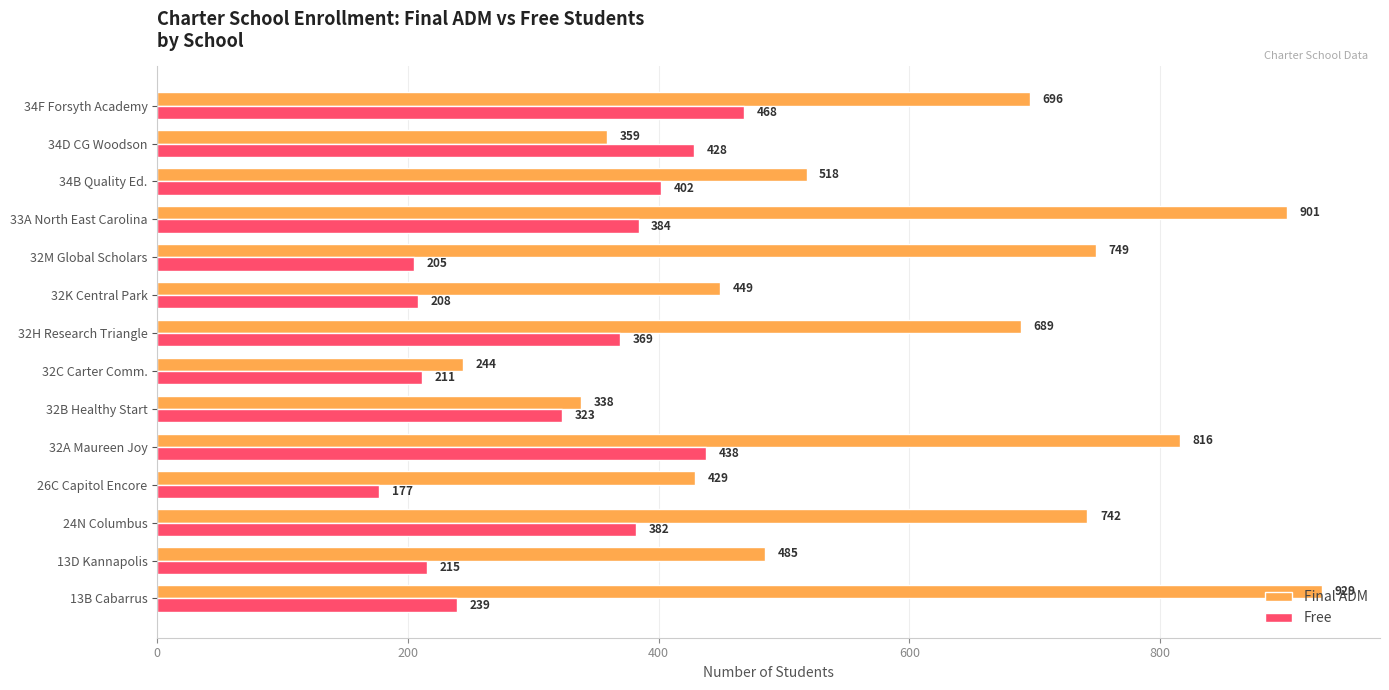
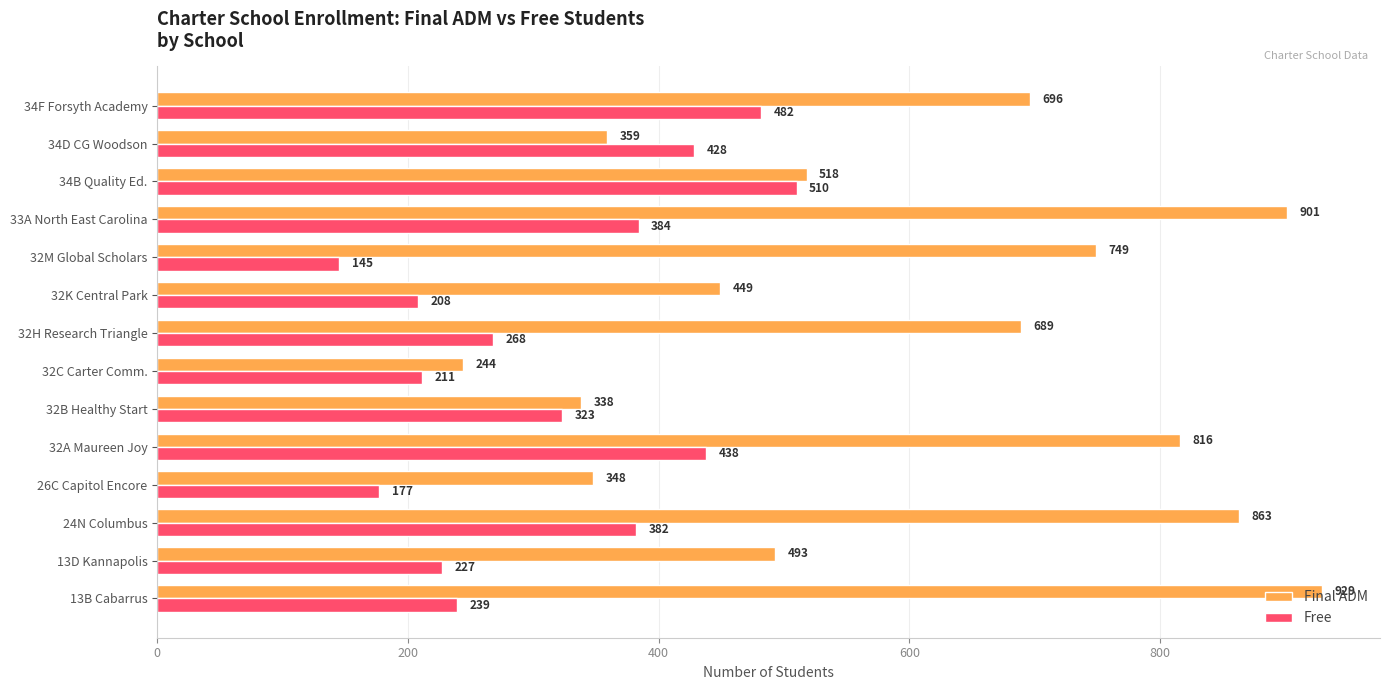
Free, 34F Forsyth Academy: 468 -> 482
Free, 34B Quality Ed.: 402 -> 510
Free, 32M Global Scholars: 205 -> 145
Free, 32H Research Triangle: 369 -> 268
Final ADM, 26C Capitol Encore: 429 -> 348
Final ADM, 24N Columbus: 742 -> 863
Final ADM, 13D Kannapolis: 485 -> 493
Free, 13D Kannapolis: 215 -> 227
